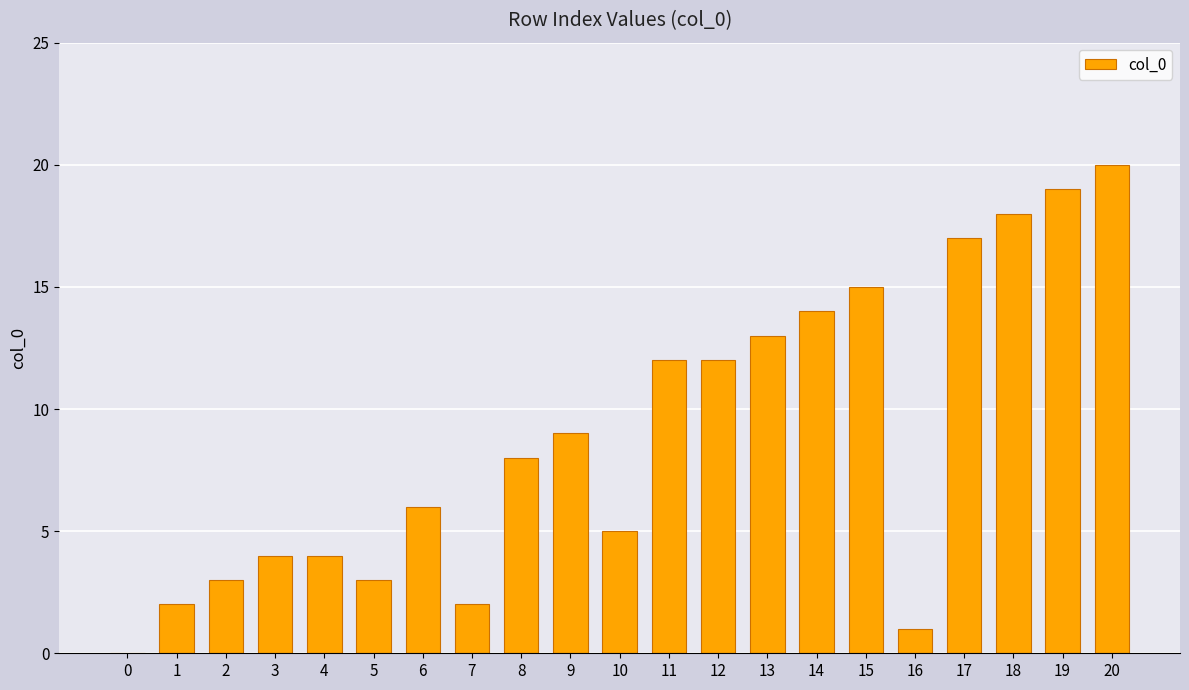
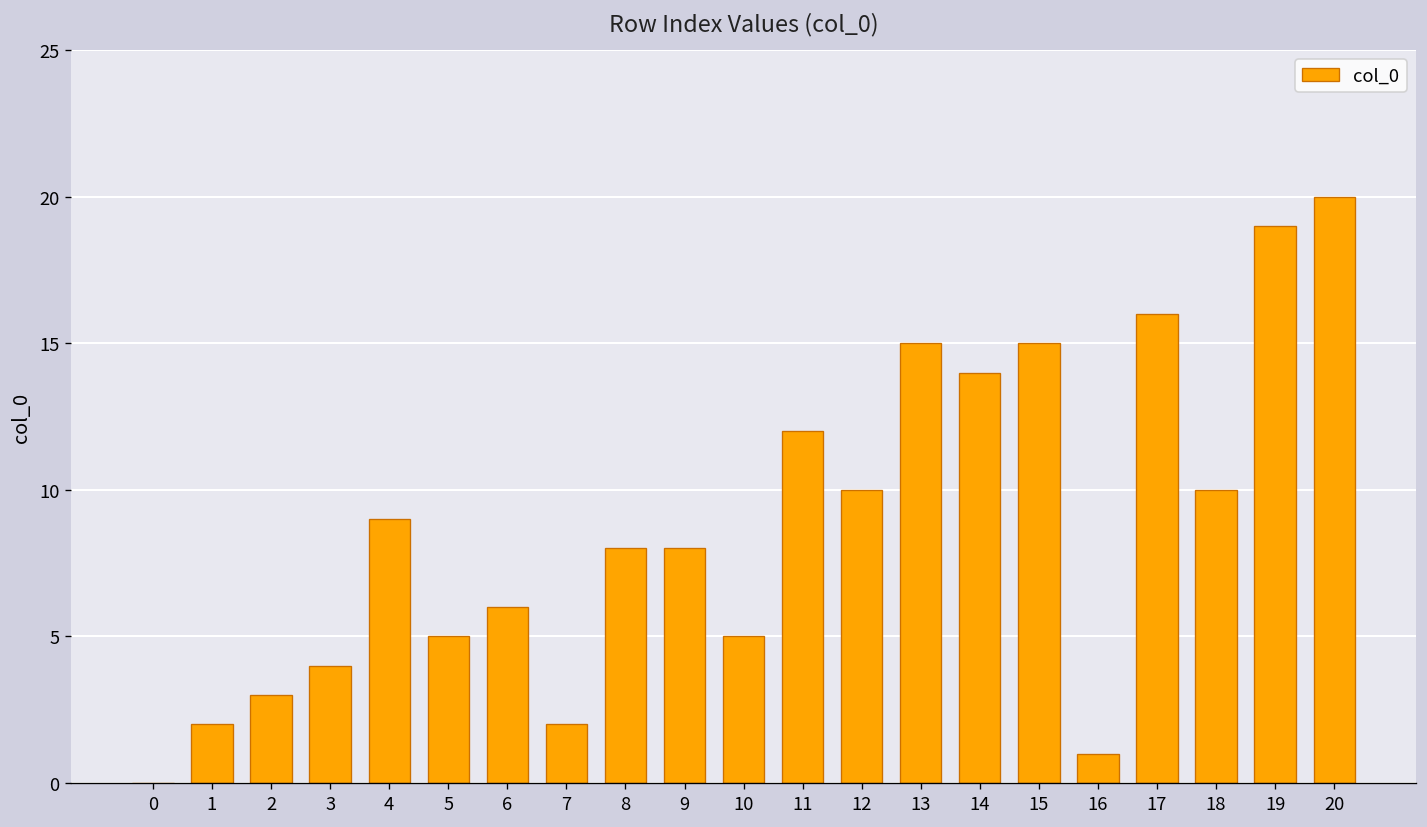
4: 4 -> 9
5: 3 -> 5
9: 9 -> 8
12: 12 -> 10
13: 13 -> 15
17: 17 -> 16
18: 18 -> 10
